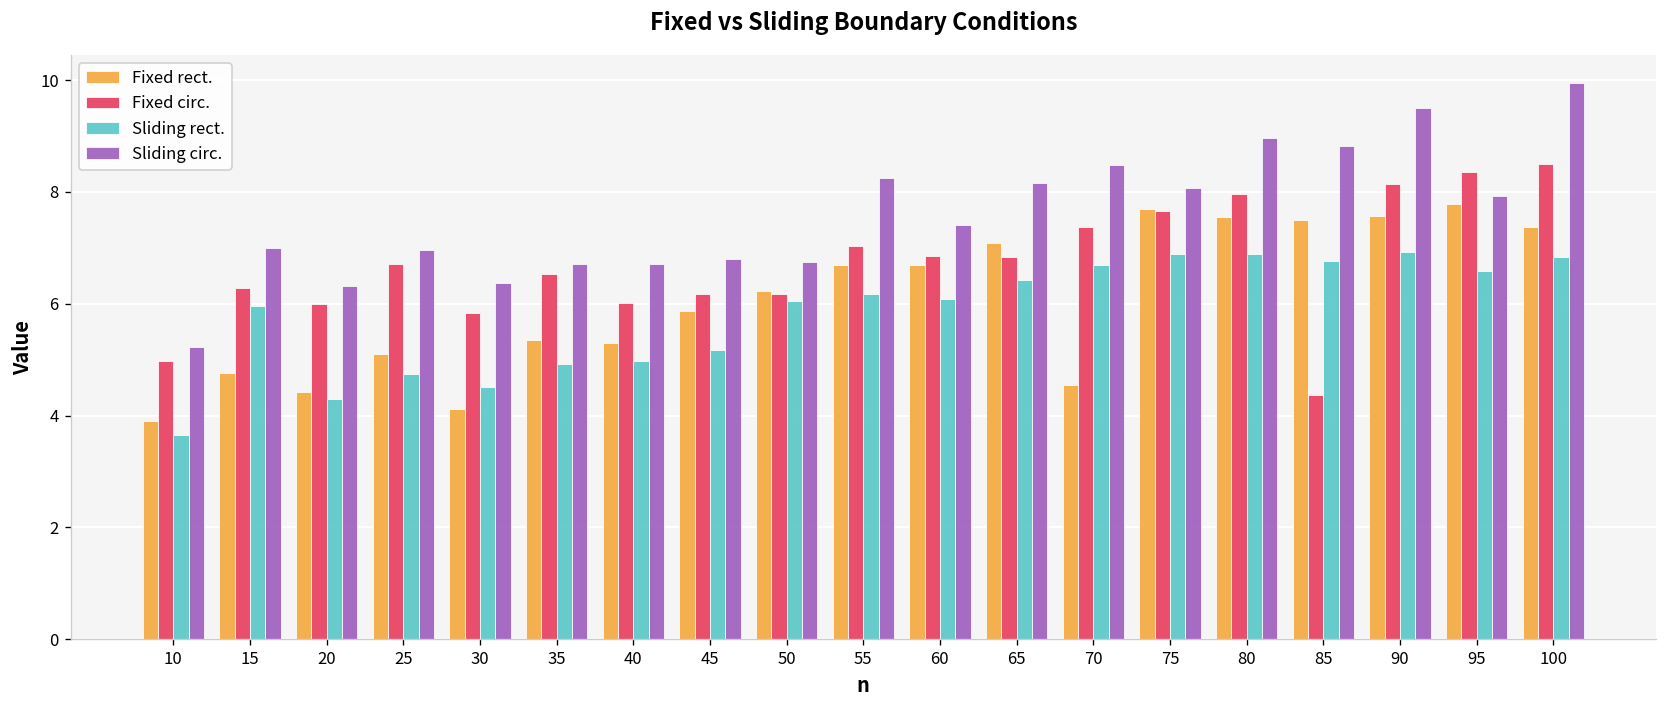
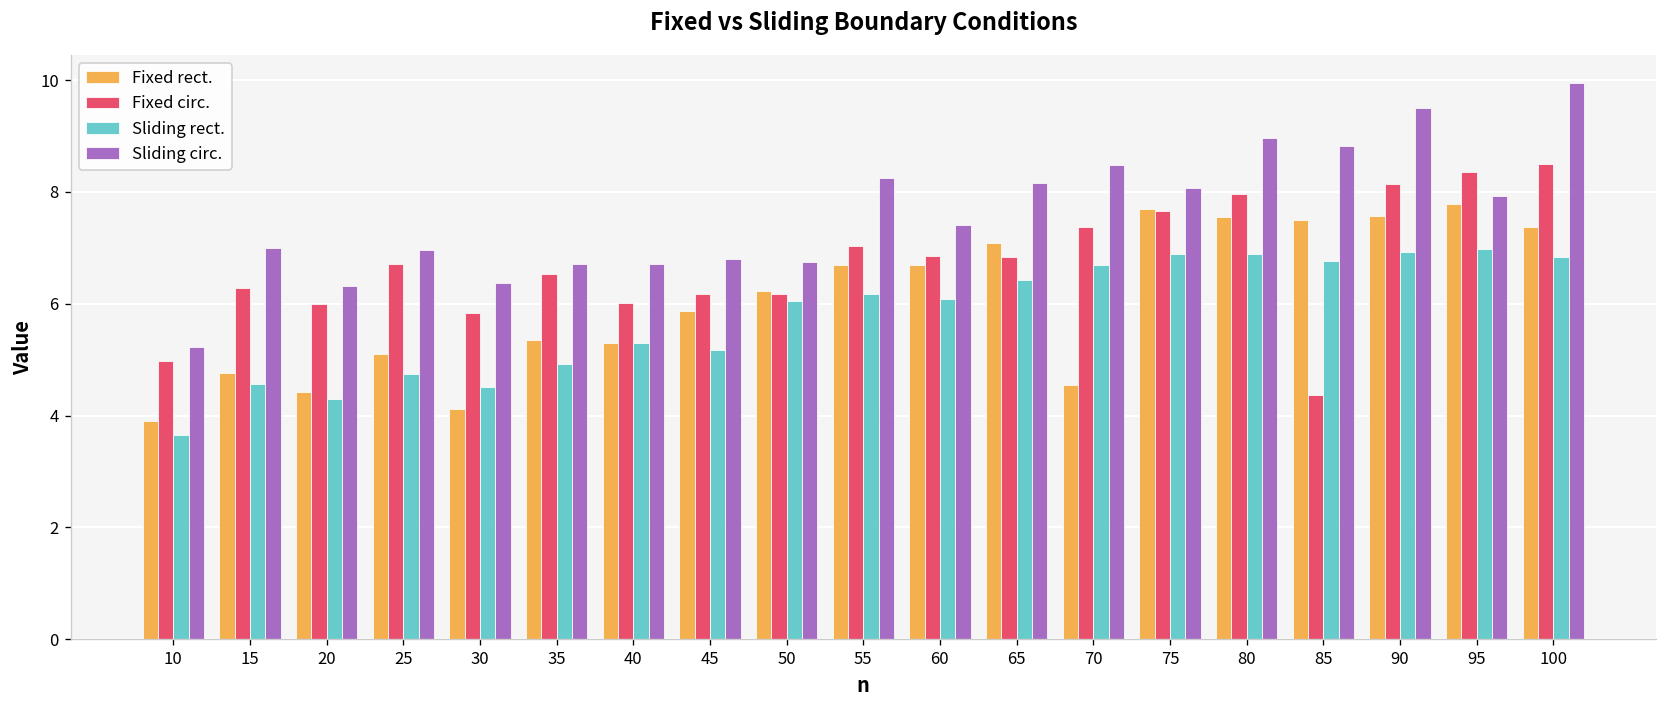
Sliding rect., 15: 6.0 -> 4.6
Sliding rect., 40: 5.0 -> 5.3
Sliding rect., 95: 6.6 -> 7.0
